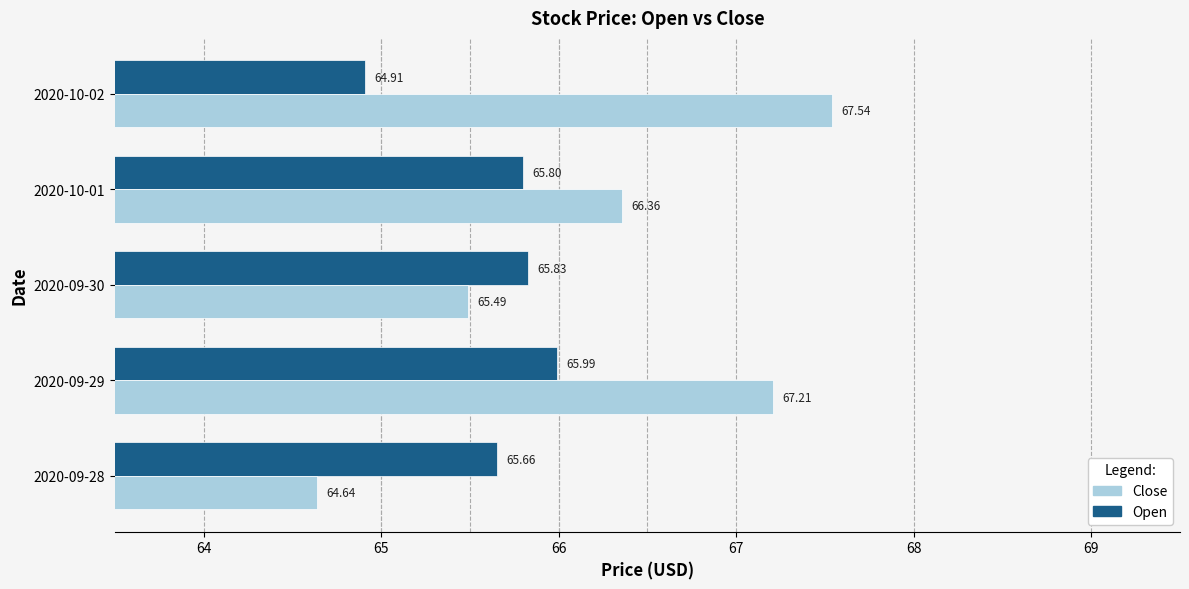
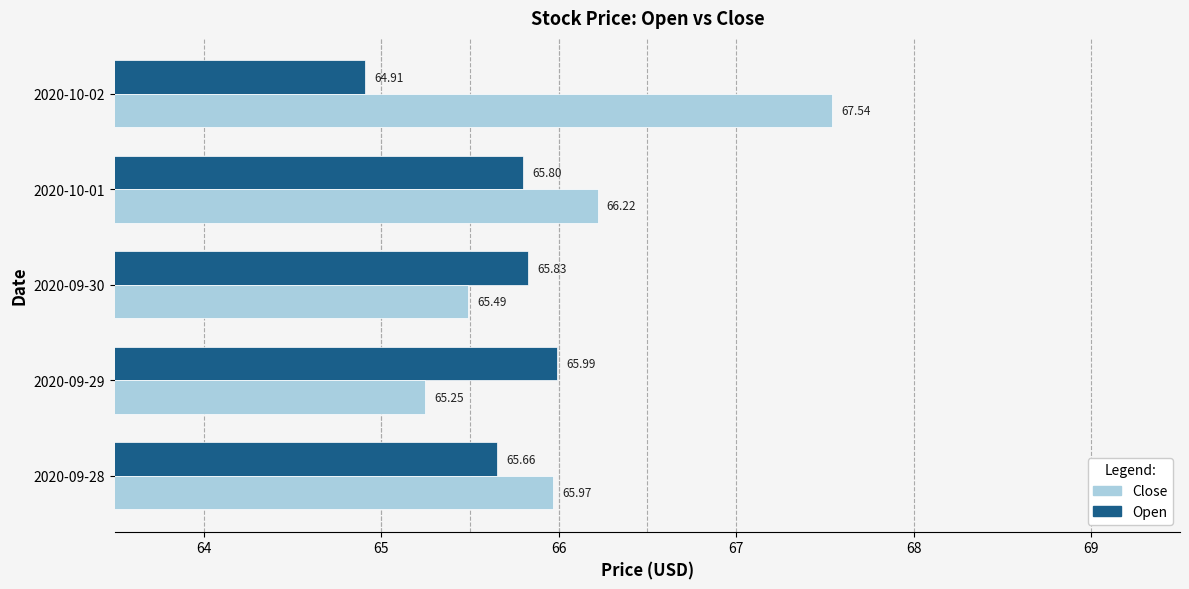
Close, 2020-10-01: 66.36 -> 66.22
Close, 2020-09-29: 67.21 -> 65.25
Close, 2020-09-28: 64.64 -> 65.97
